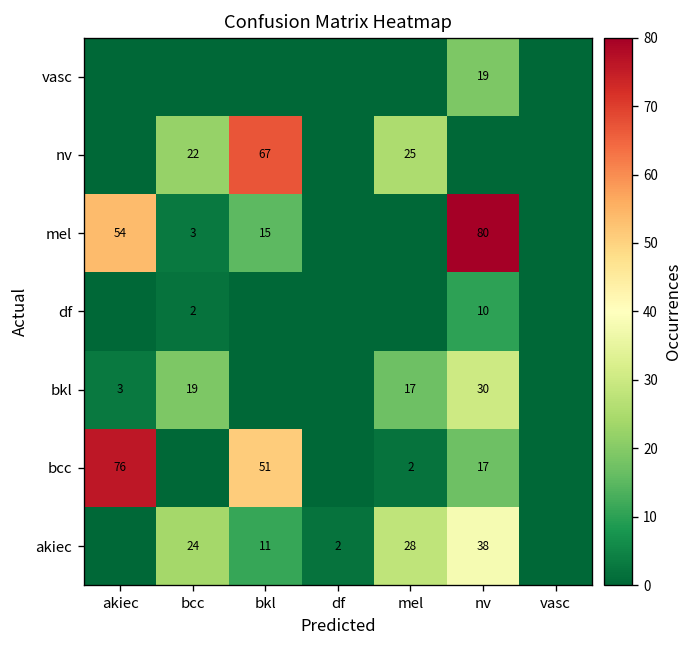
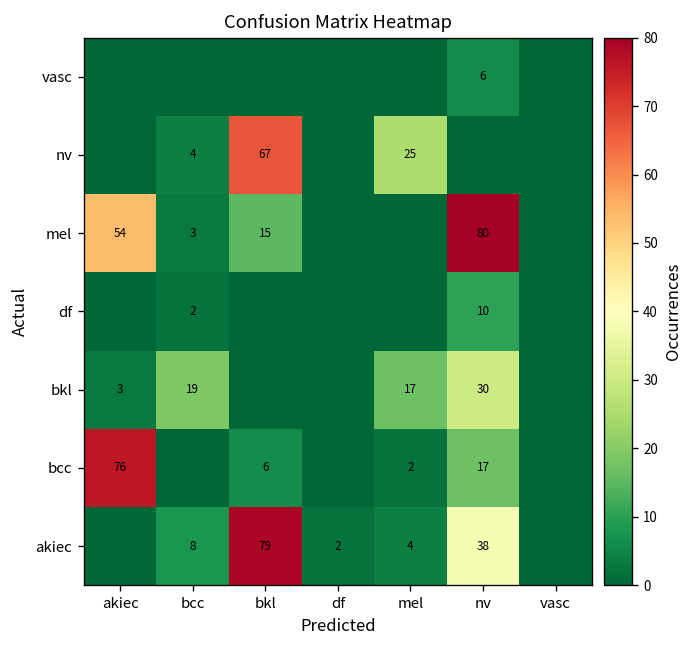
vasc, nv: 19 -> 6
nv, bcc: 22 -> 4
bcc, bkl: 51 -> 6
akiec, bcc: 24 -> 8
akiec, bkl: 11 -> 79
akiec, mel: 28 -> 4
